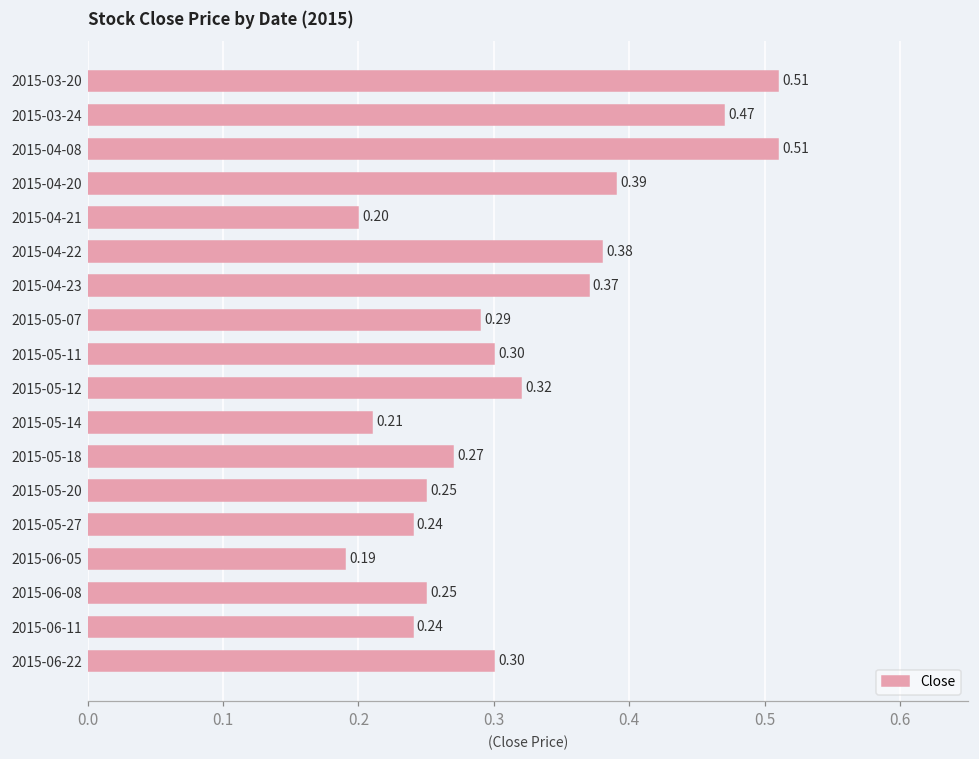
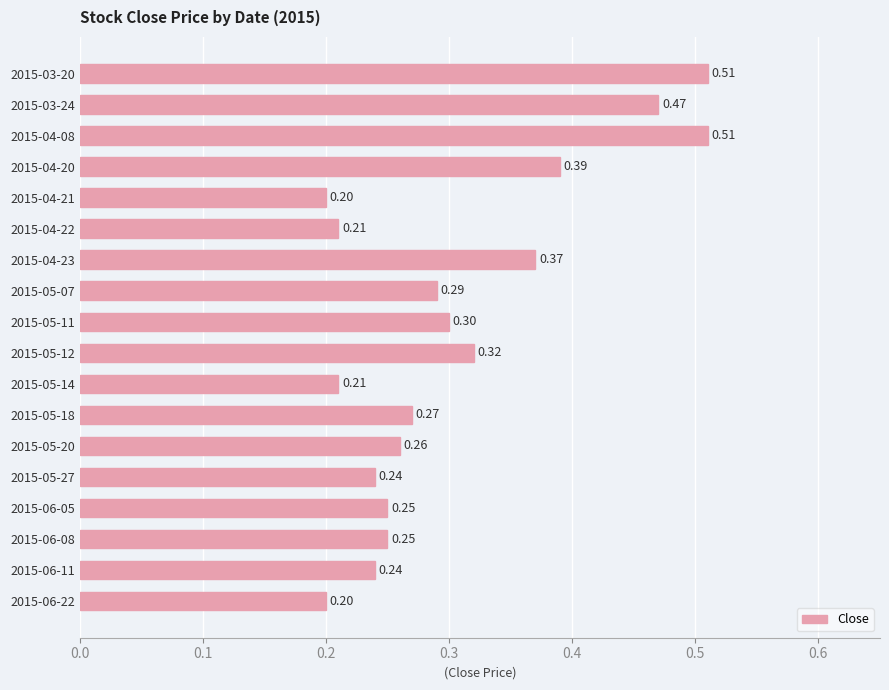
2015-04-22: 0.38 -> 0.21
2015-05-20: 0.25 -> 0.26
2015-06-05: 0.19 -> 0.25
2015-06-22: 0.30 -> 0.20
